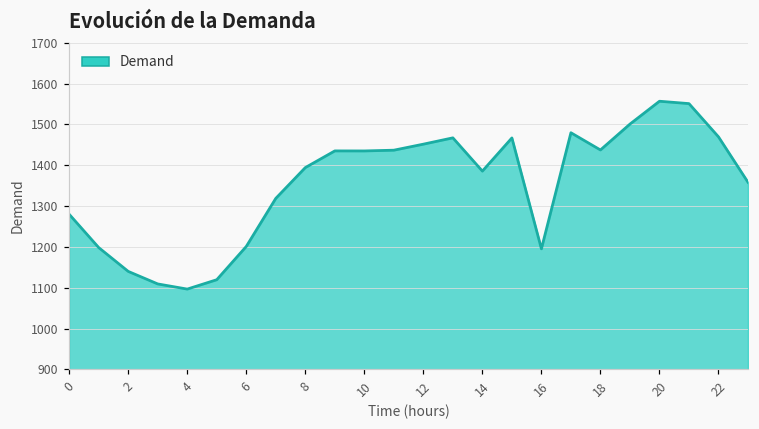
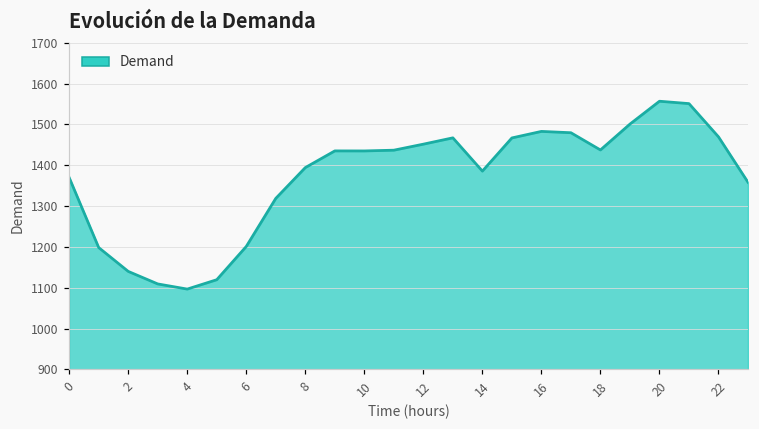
0: 1280 -> 1370
16: 1200 -> 1480
